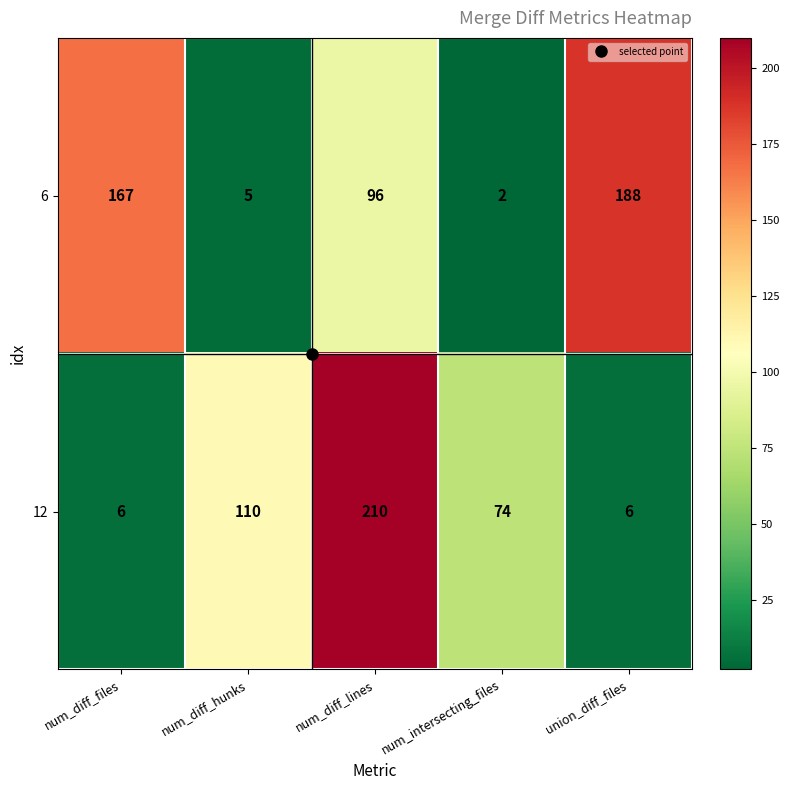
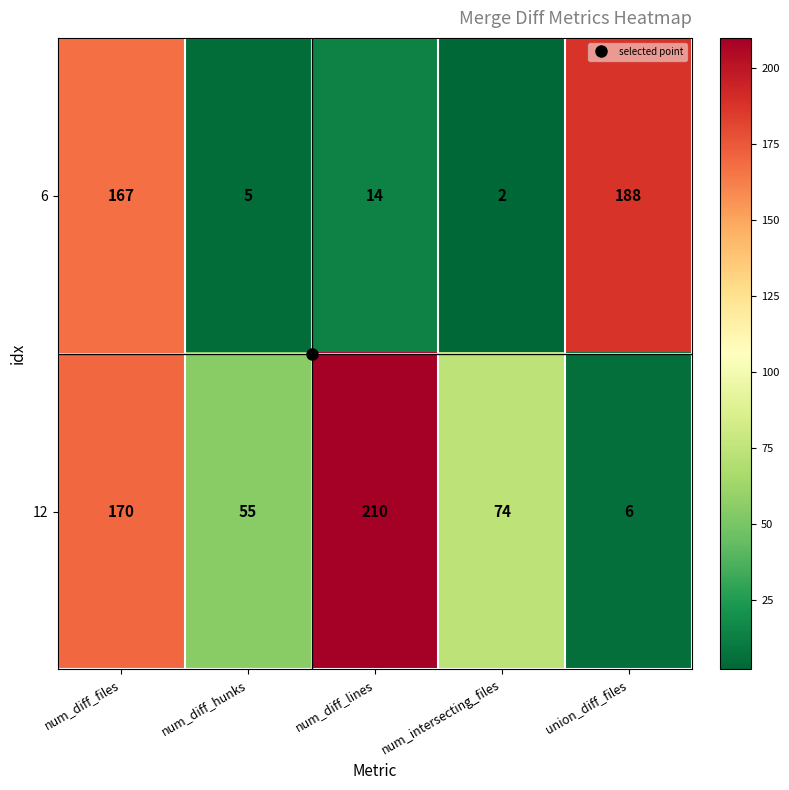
6, num_diff_lines: 96 -> 14
12, num_diff_files: 6 -> 170
12, num_diff_hunks: 110 -> 55
